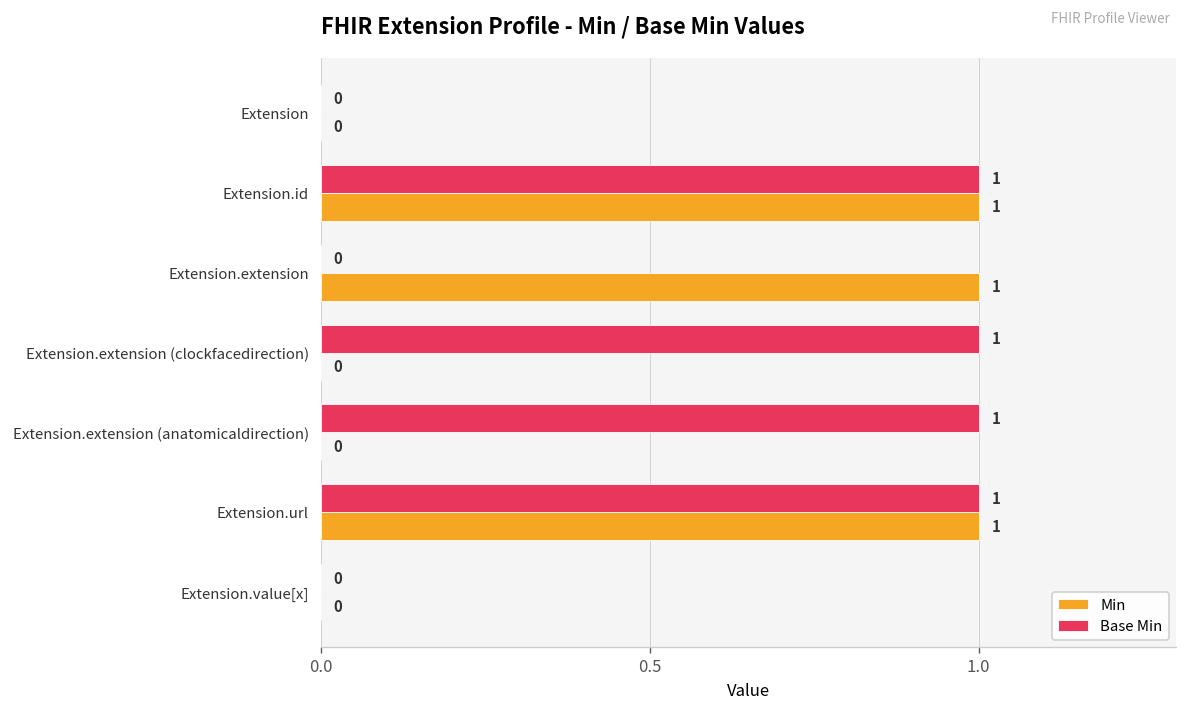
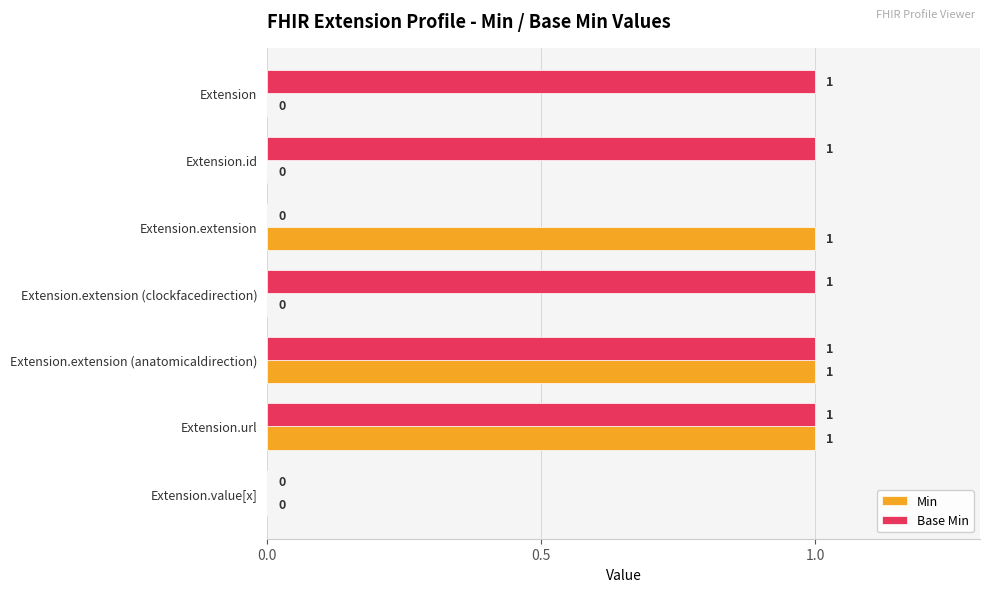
Base Min, Extension: 0 -> 1
Min, Extension.id: 1 -> 0
Min, Extension.extension (anatomicaldirection): 0 -> 1
